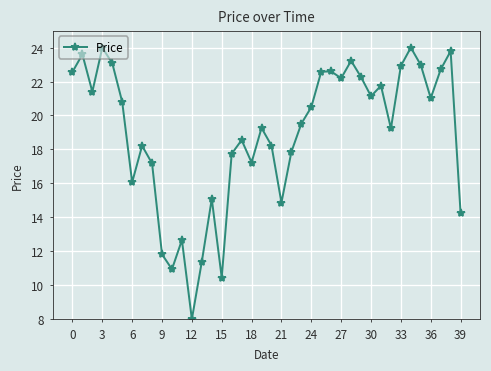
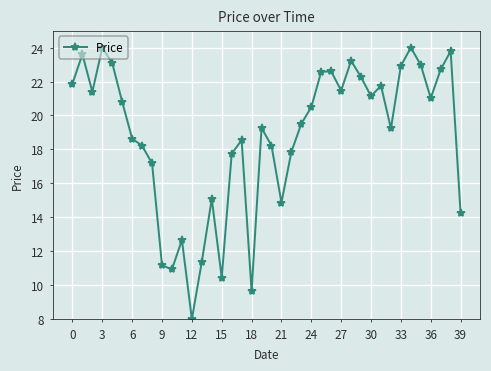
0: 22.6 -> 21.9
6: 16.1 -> 18.6
9: 11.8 -> 11.2
18: 17.2 -> 9.6
27: 22.2 -> 21.5
